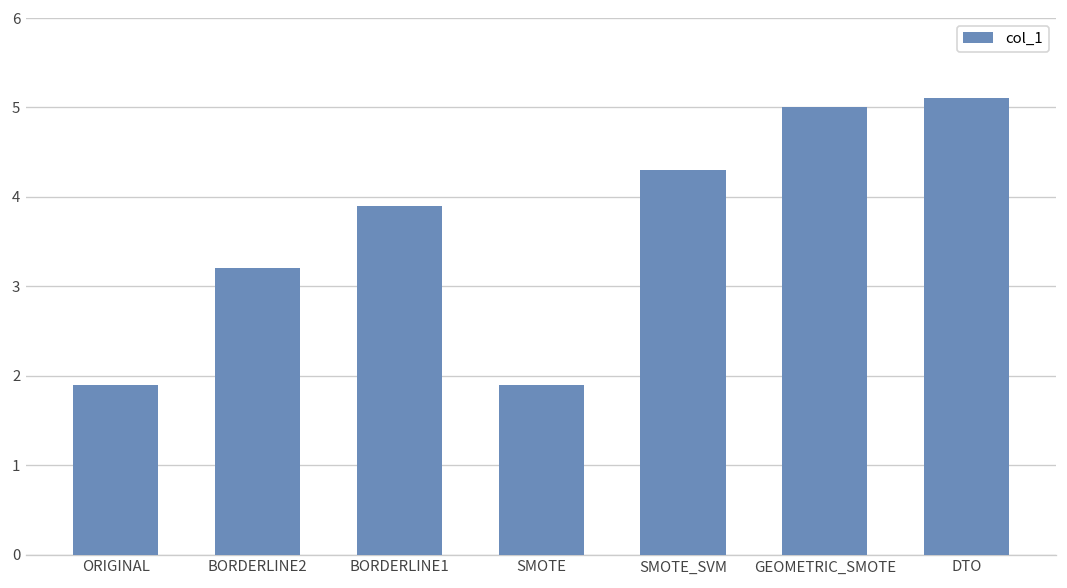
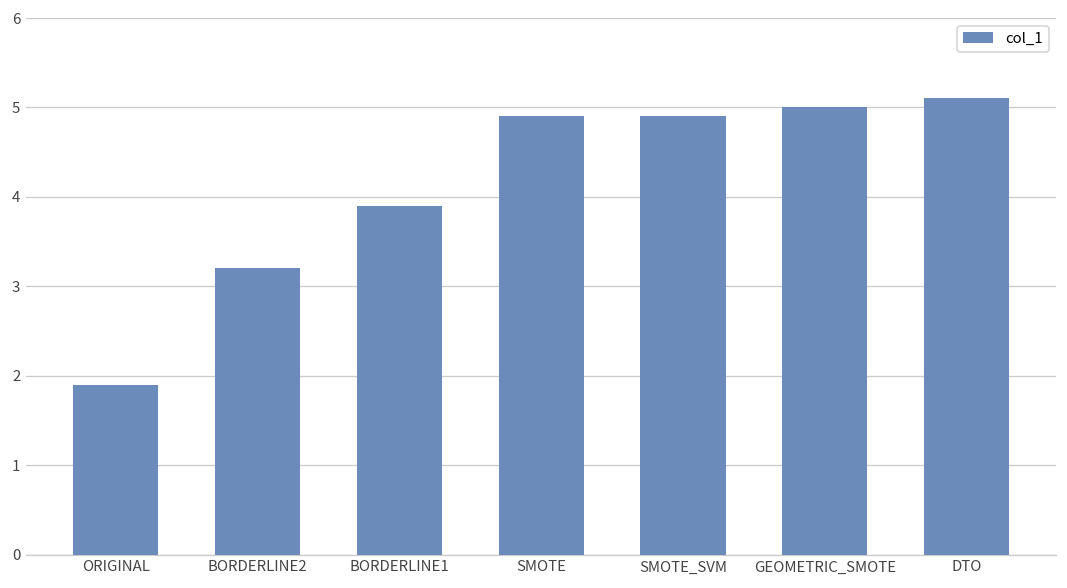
SMOTE: 1.9 -> 4.9
SMOTE_SVM: 4.3 -> 4.9
